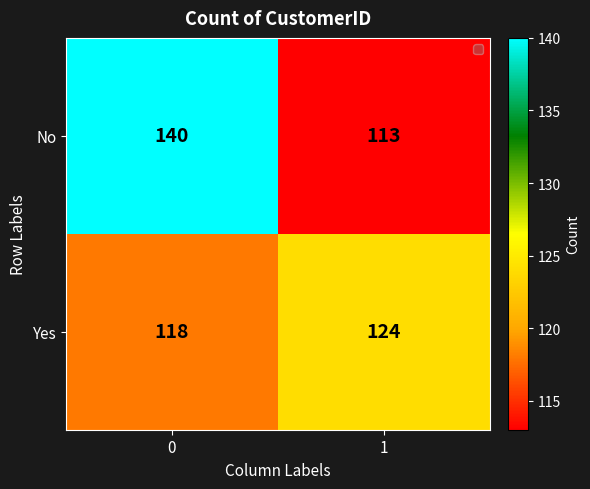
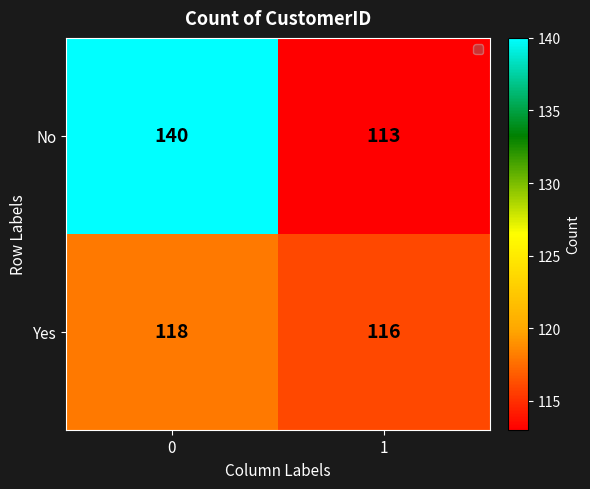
Yes, 1: 124 -> 116
